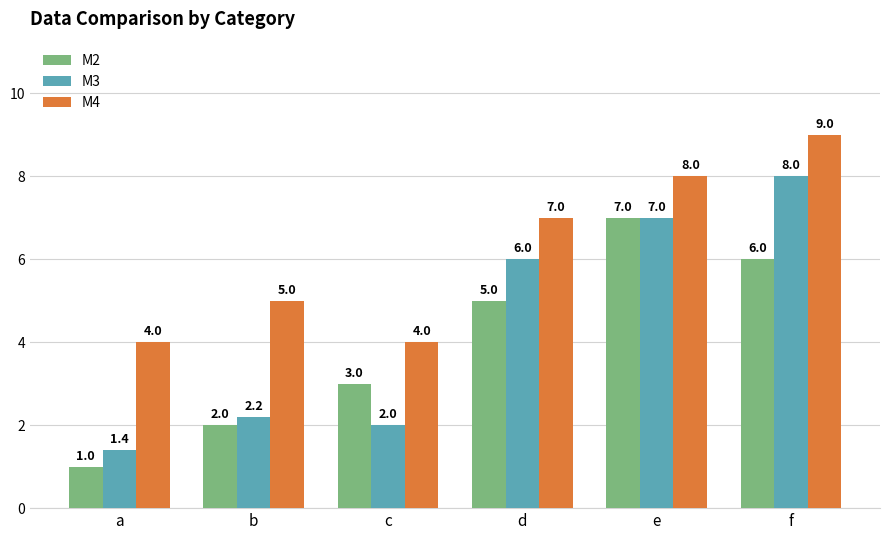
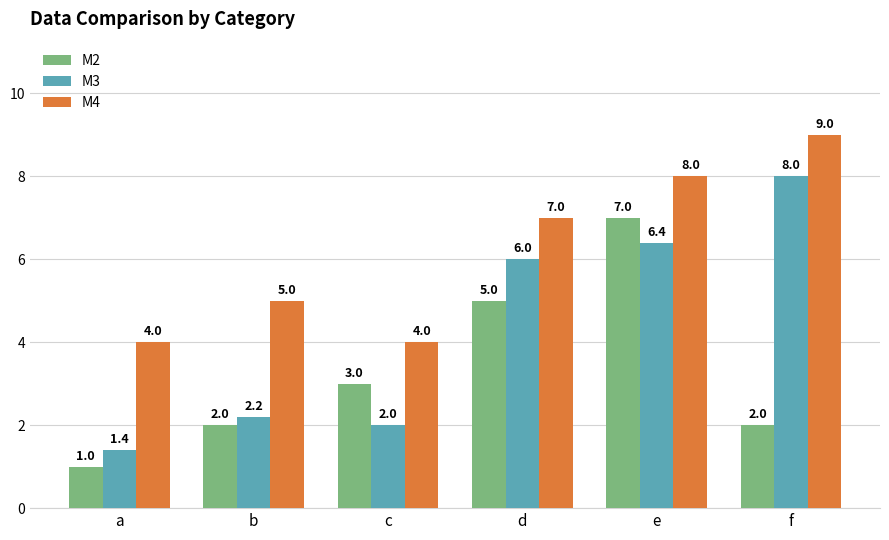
M3, e: 7.0 -> 6.4
M2, f: 6.0 -> 2.0
